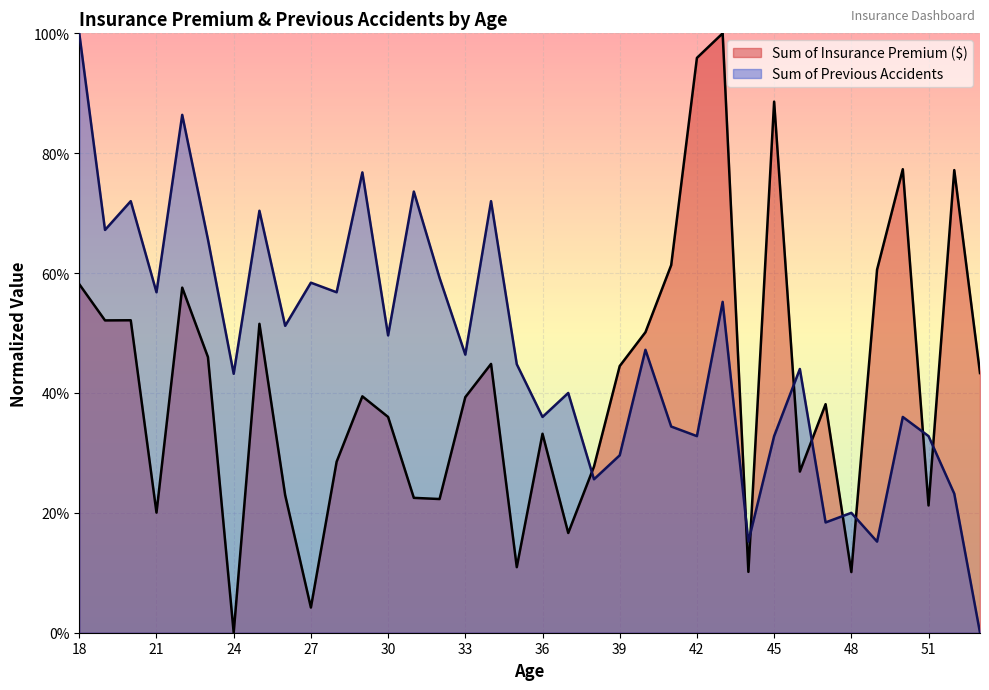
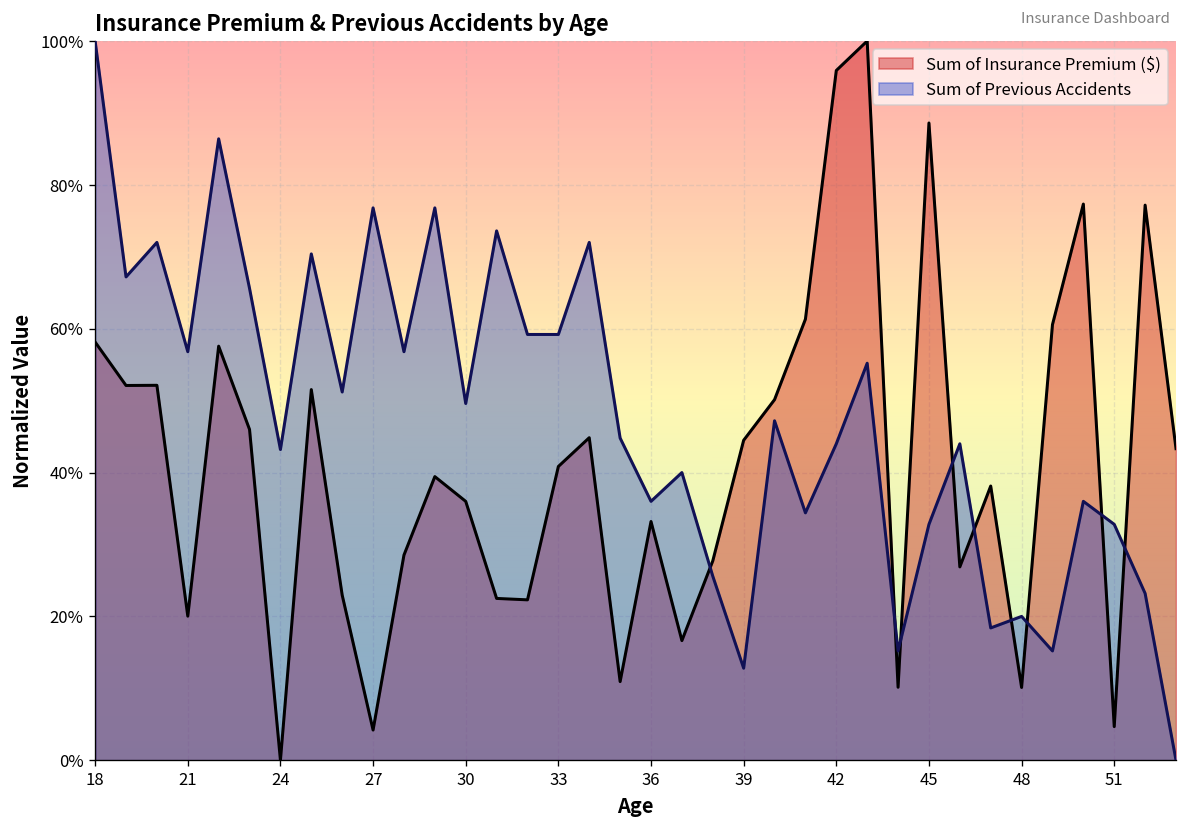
Sum of Previous Accidents, 27: 58% -> 77%
Sum of Insurance Premium ($), 33: 39% -> 41%
Sum of Previous Accidents, 33: 46% -> 59%
Sum of Previous Accidents, 39: 30% -> 13%
Sum of Previous Accidents, 42: 33% -> 44%
Sum of Insurance Premium ($), 51: 21% -> 5%
